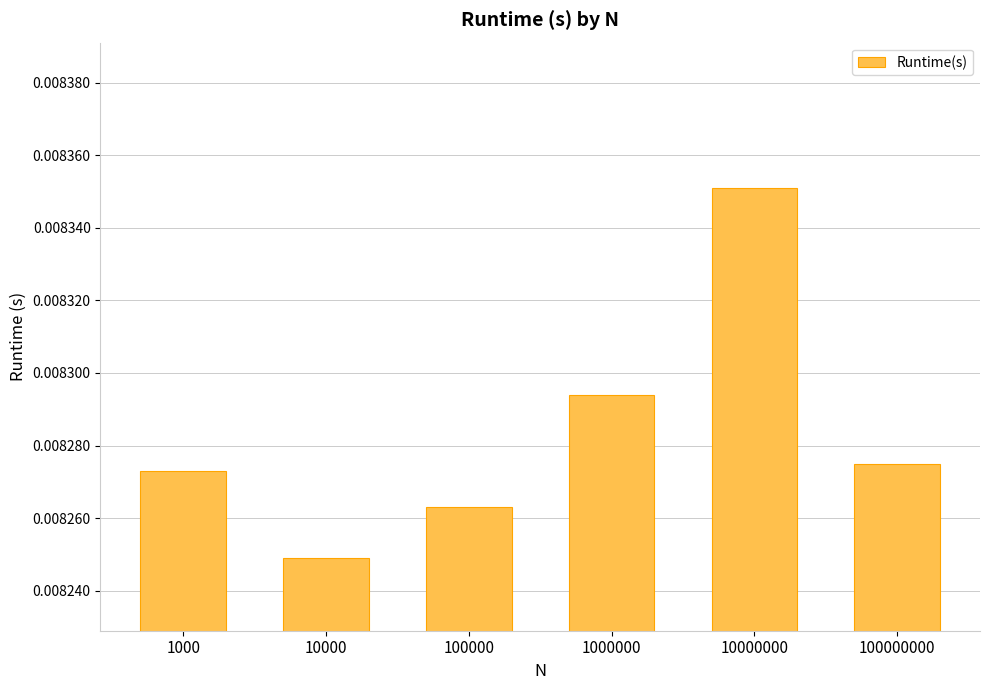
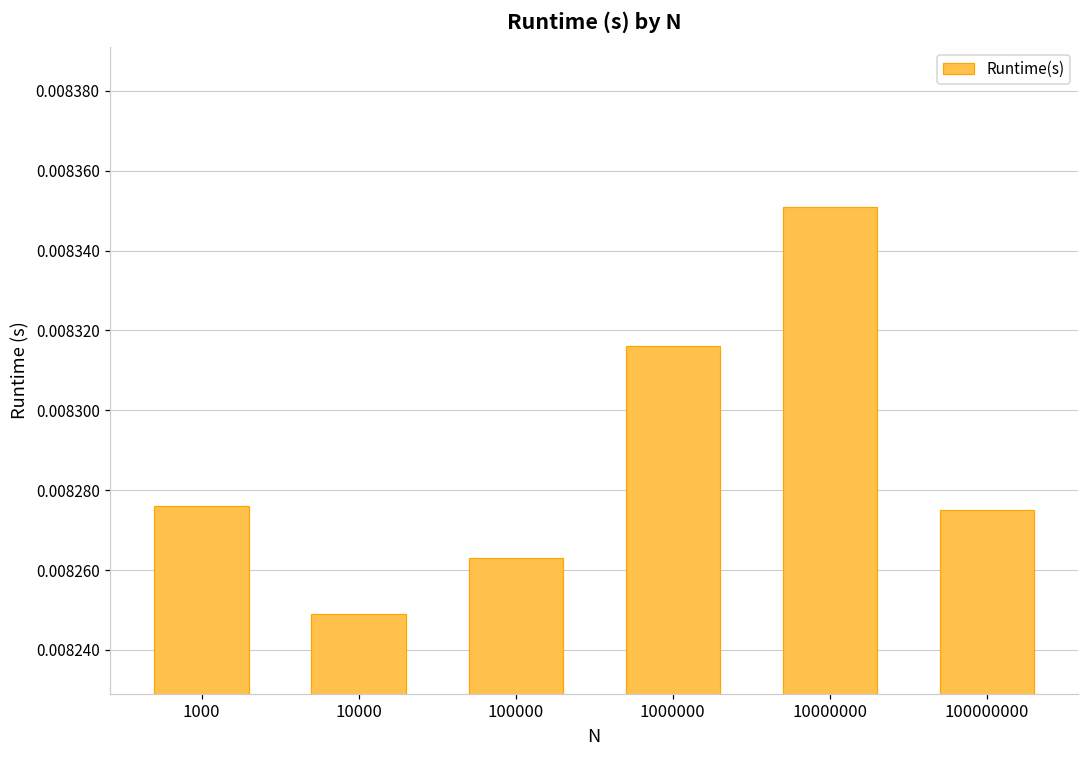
1000: 0.008273 -> 0.008276
1000000: 0.008294 -> 0.008316
